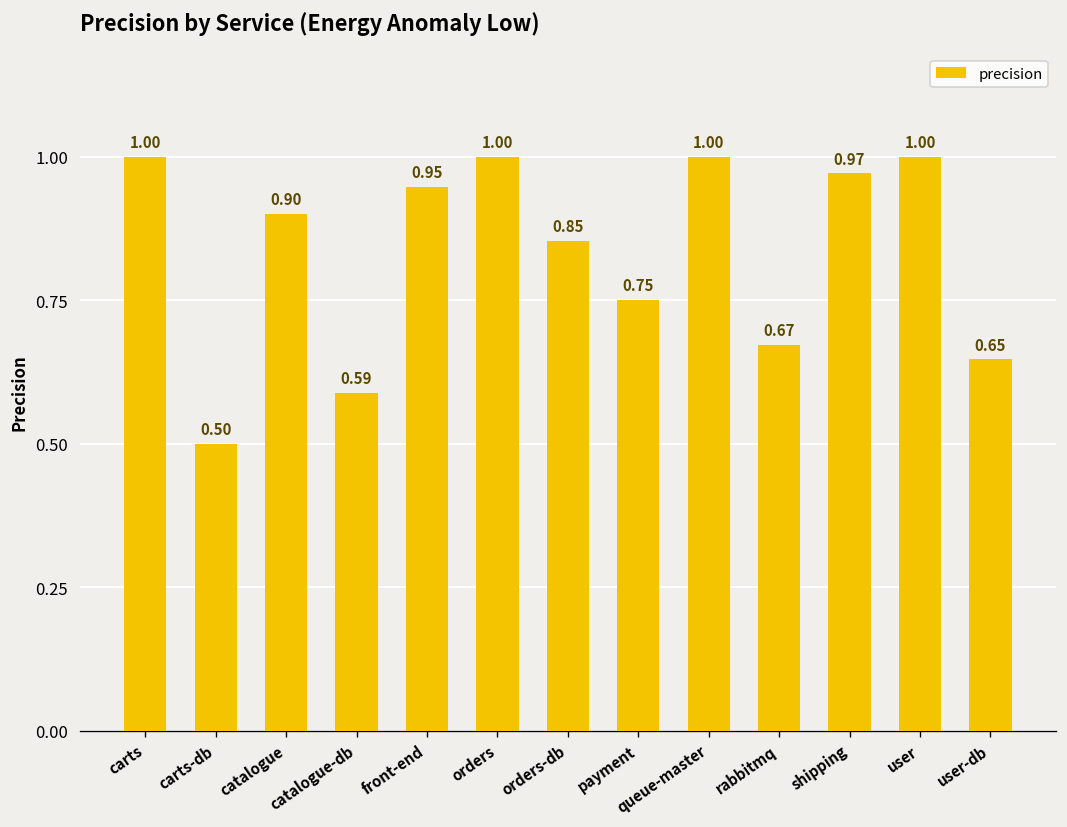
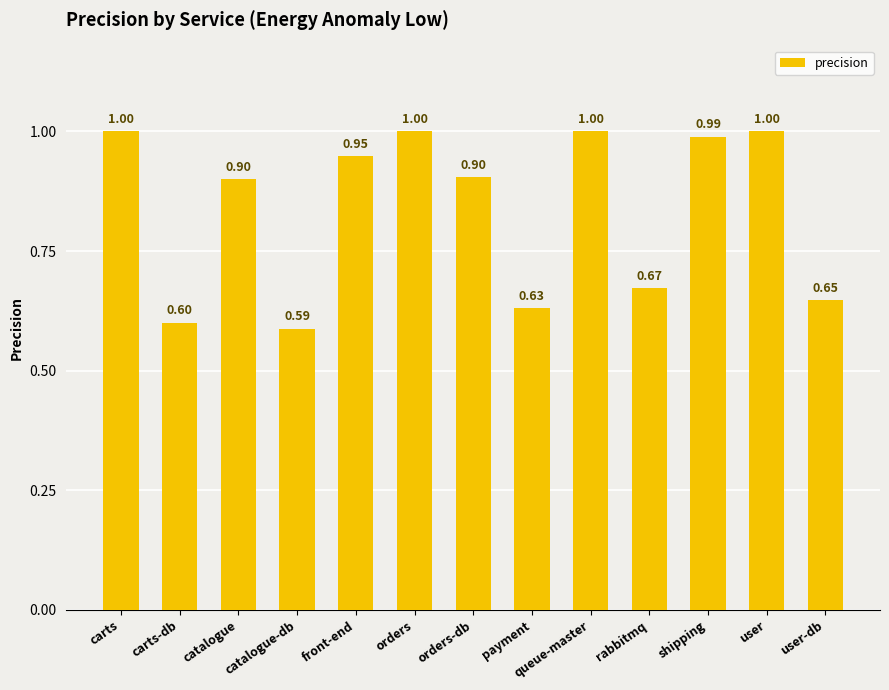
carts-db: 0.50 -> 0.60
orders-db: 0.85 -> 0.90
payment: 0.75 -> 0.63
shipping: 0.97 -> 0.99
